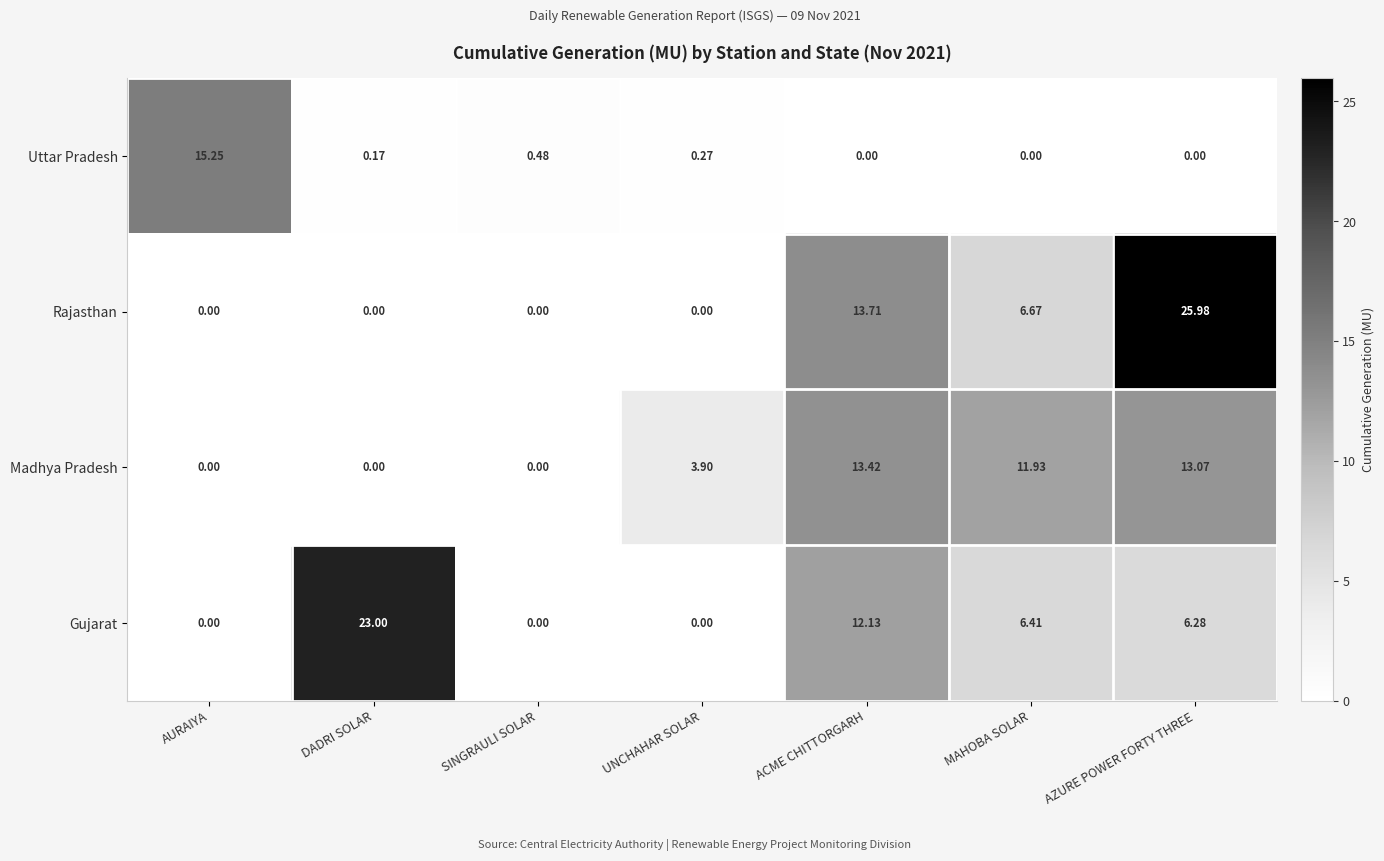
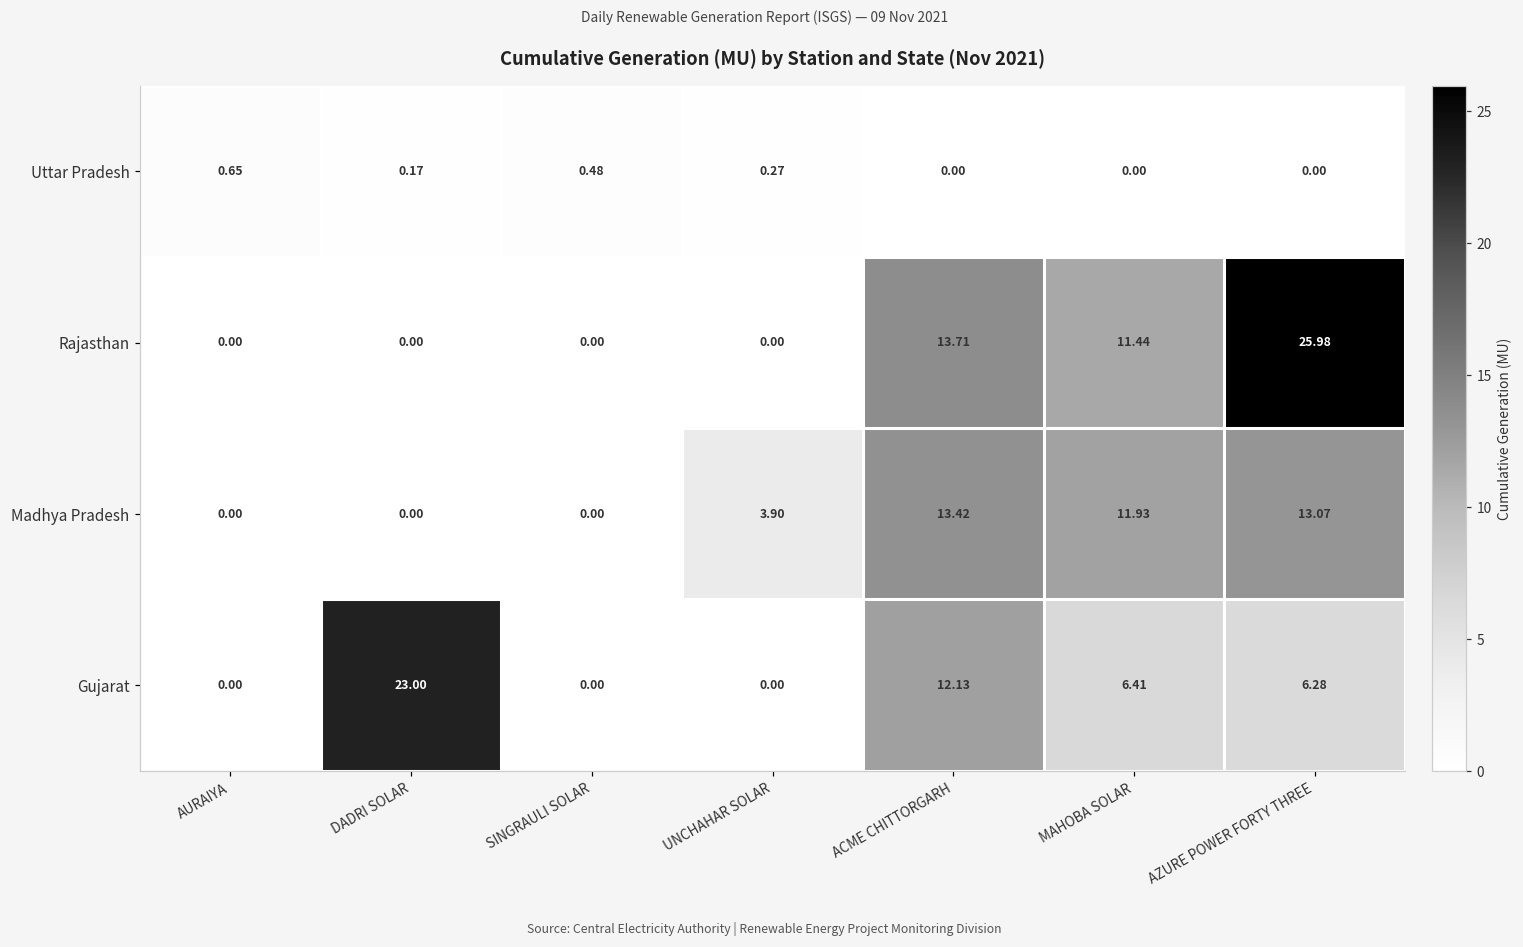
Uttar Pradesh, AURAIYA: 15.25 -> 0.65
Rajasthan, MAHOBA SOLAR: 6.67 -> 11.44
